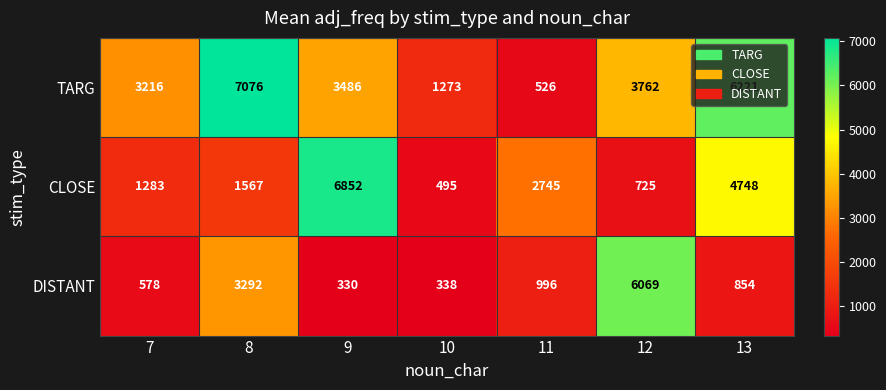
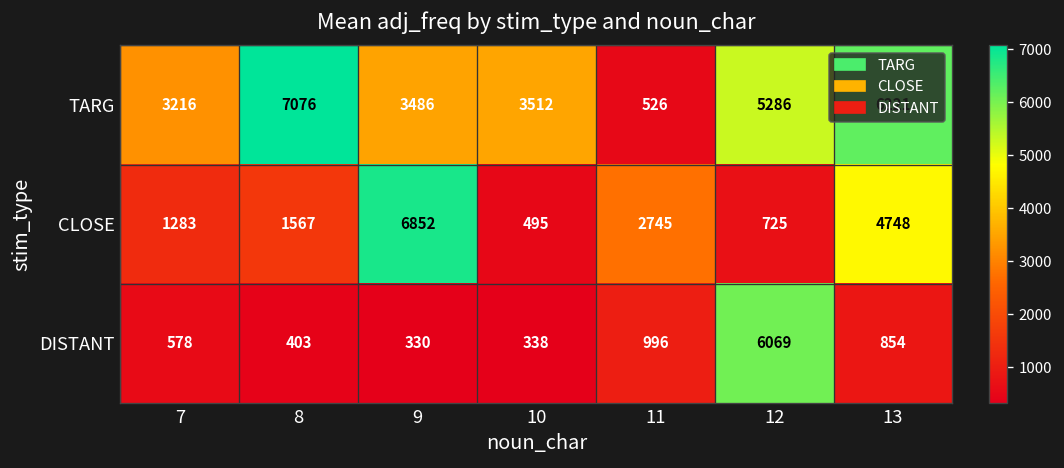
TARG, 10: 1273 -> 3512
TARG, 12: 3762 -> 5286
DISTANT, 8: 3292 -> 403
